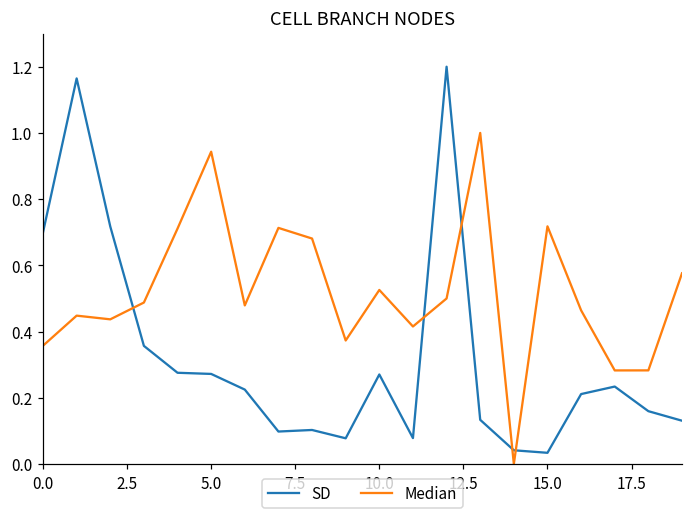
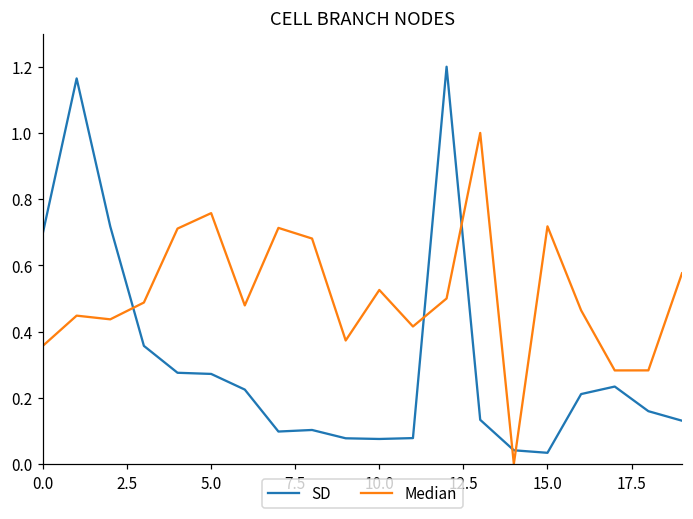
Median, 5.0: 0.94 -> 0.76
SD, 10.0: 0.27 -> 0.08
